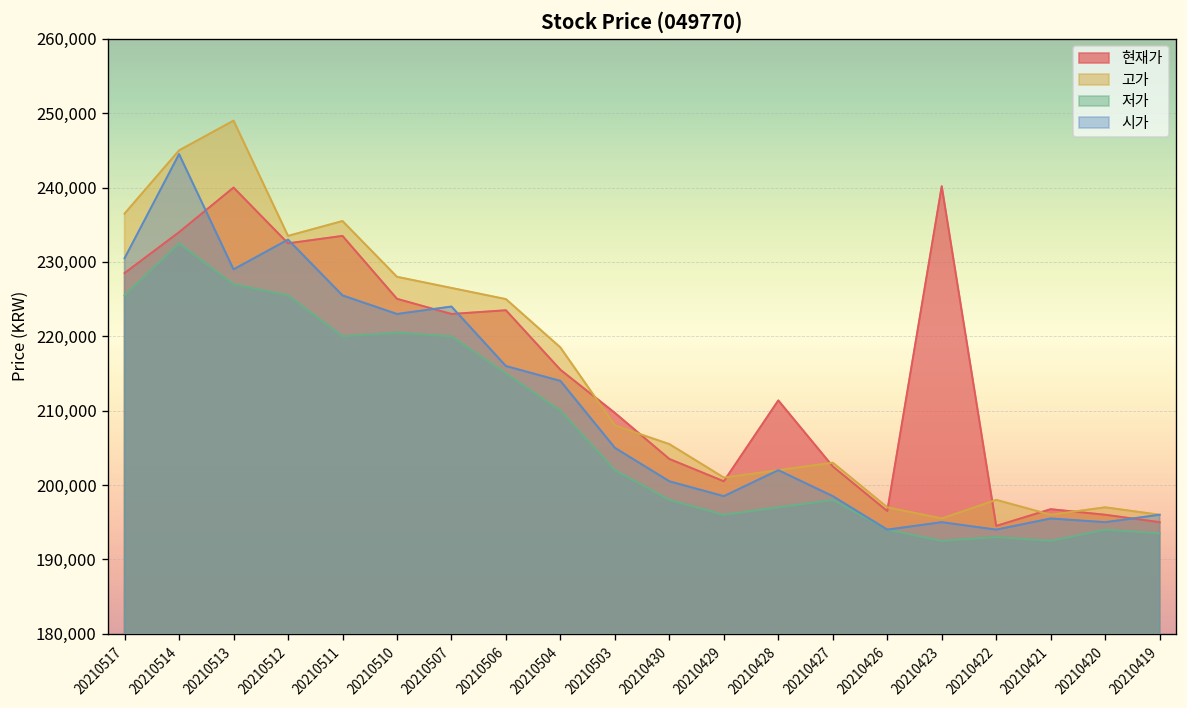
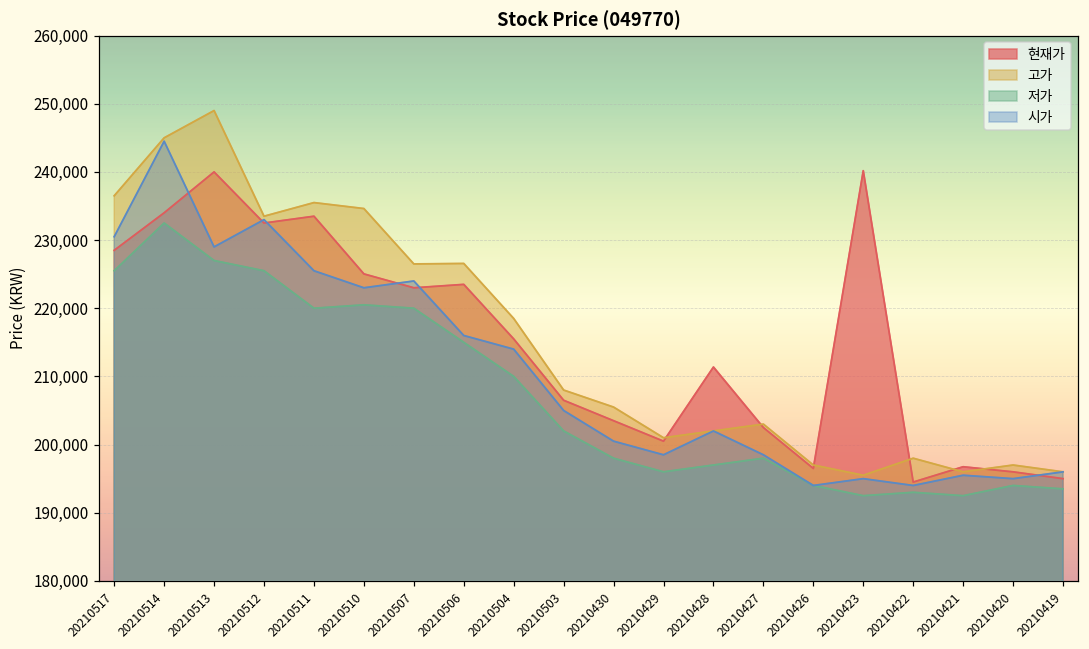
고가, 20210510: 228,000 -> 235,000
고가, 20210506: 225,000 -> 227,000
현재가, 20210503: 210,000 -> 207,000
